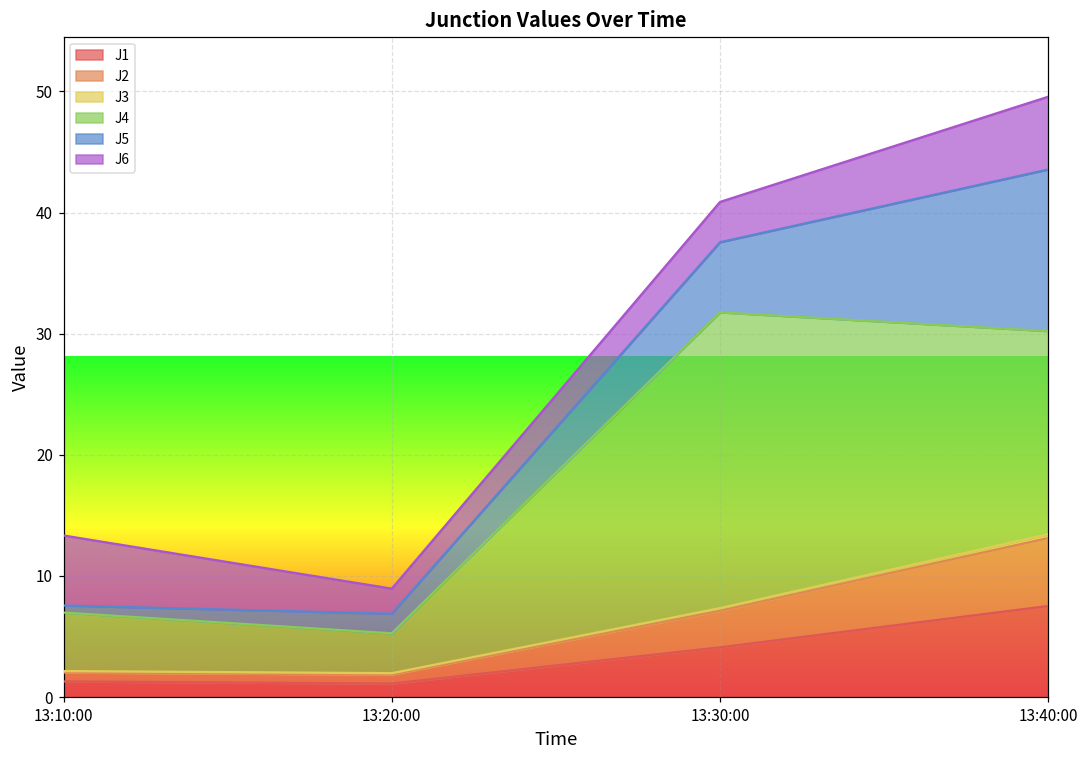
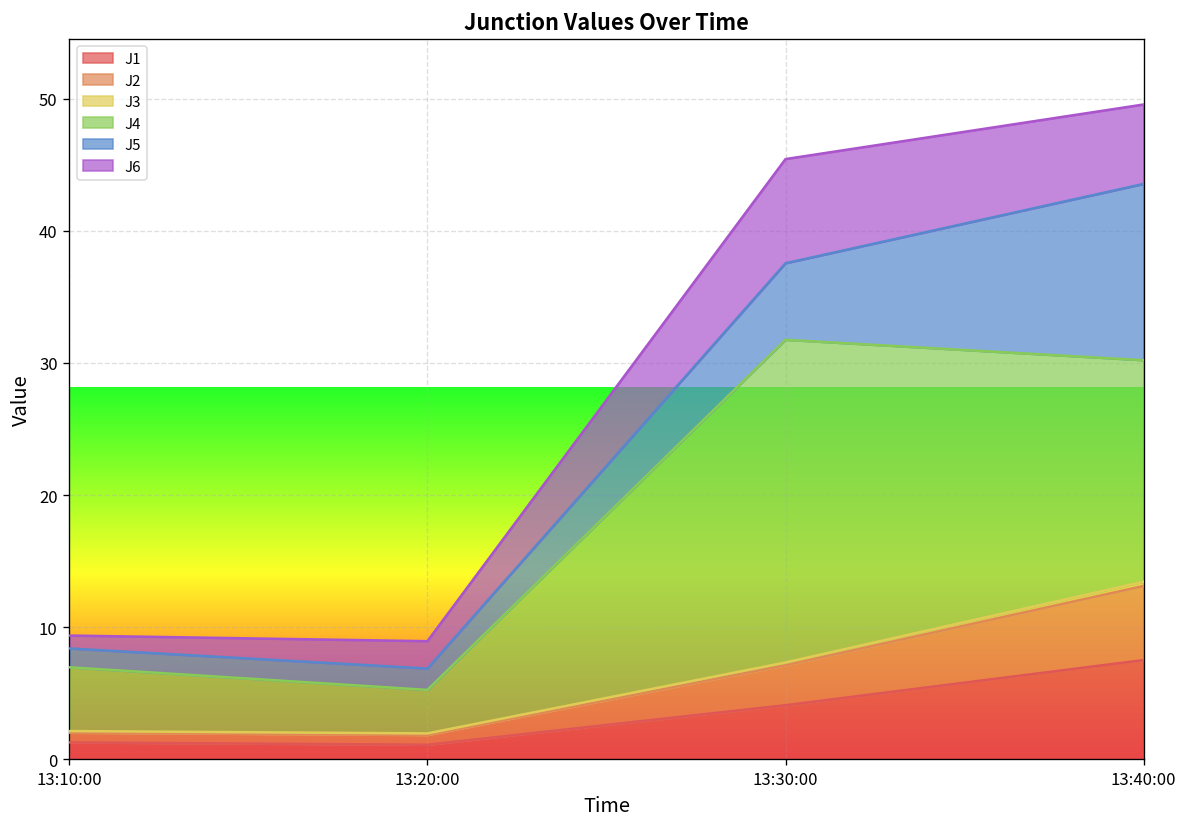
J5, 13:10:00: 0.6 -> 1.4
J6, 13:10:00: 5.8 -> 1.0
J6, 13:30:00: 3.3 -> 7.9
